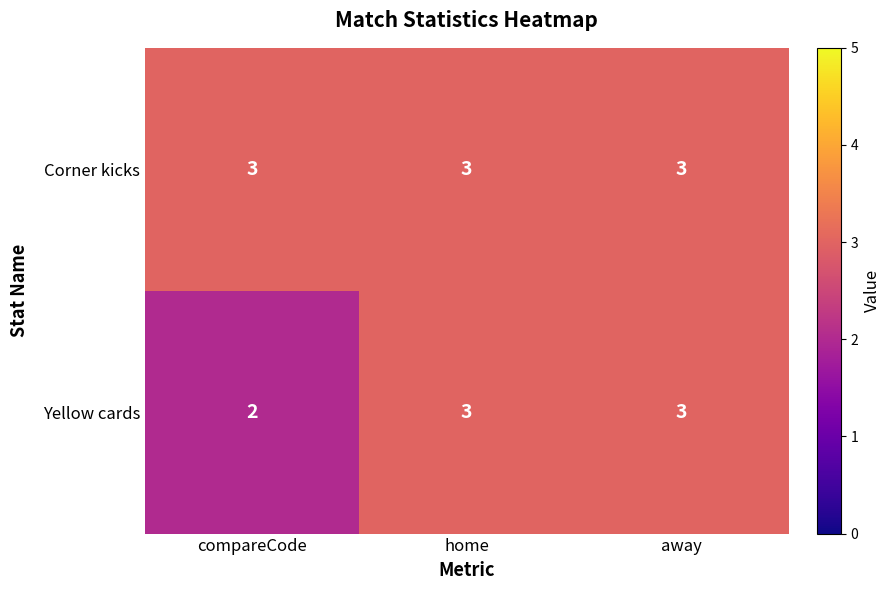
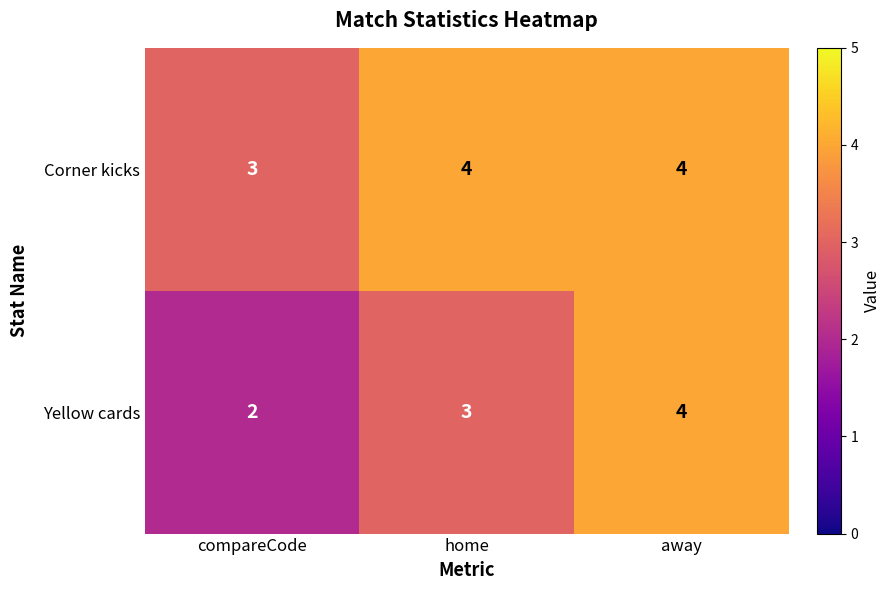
Corner kicks, home: 3 -> 4
Corner kicks, away: 3 -> 4
Yellow cards, away: 3 -> 4
